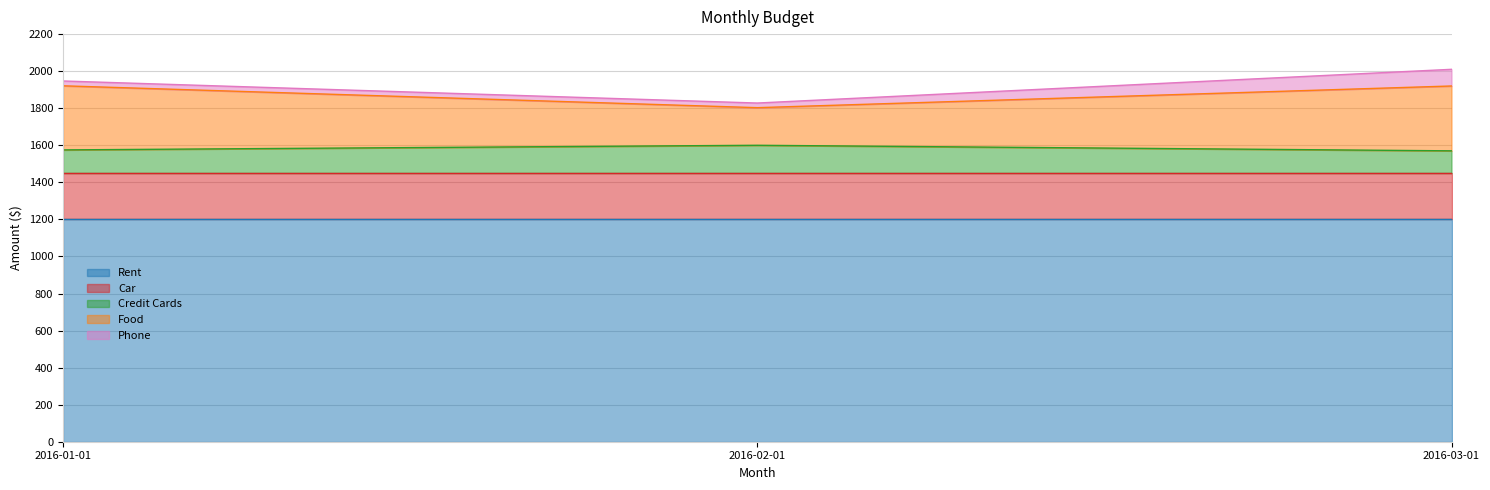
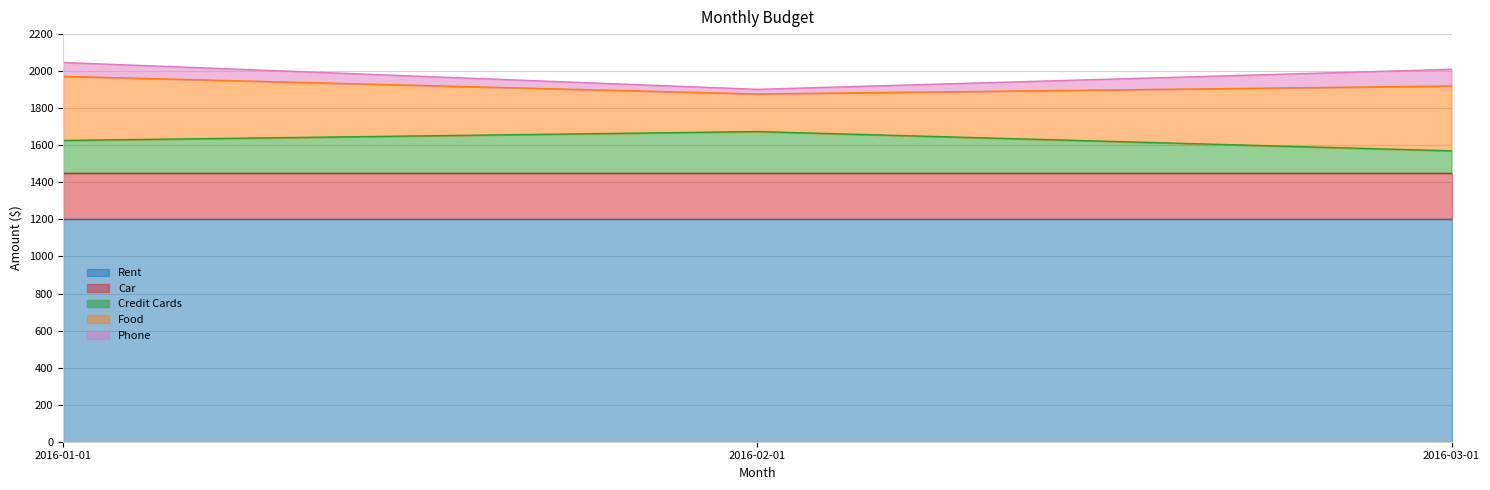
Credit Cards, 2016-01-01: 130 -> 180
Phone, 2016-01-01: 30 -> 80
Credit Cards, 2016-02-01: 150 -> 220
